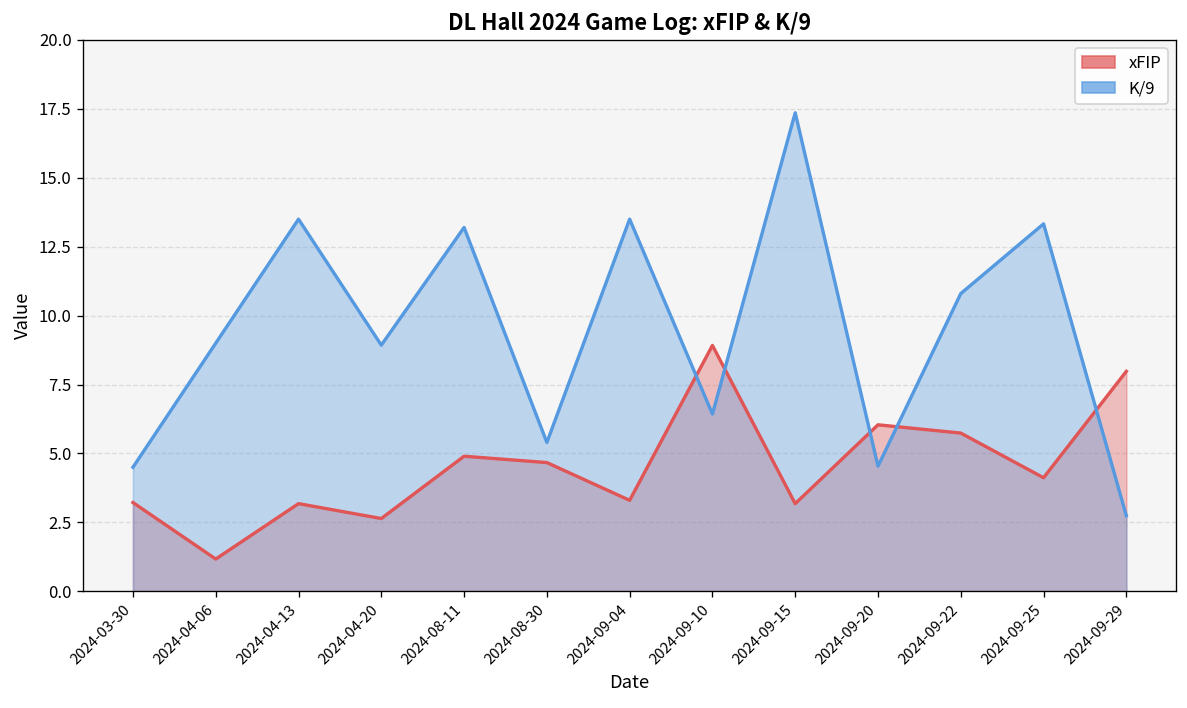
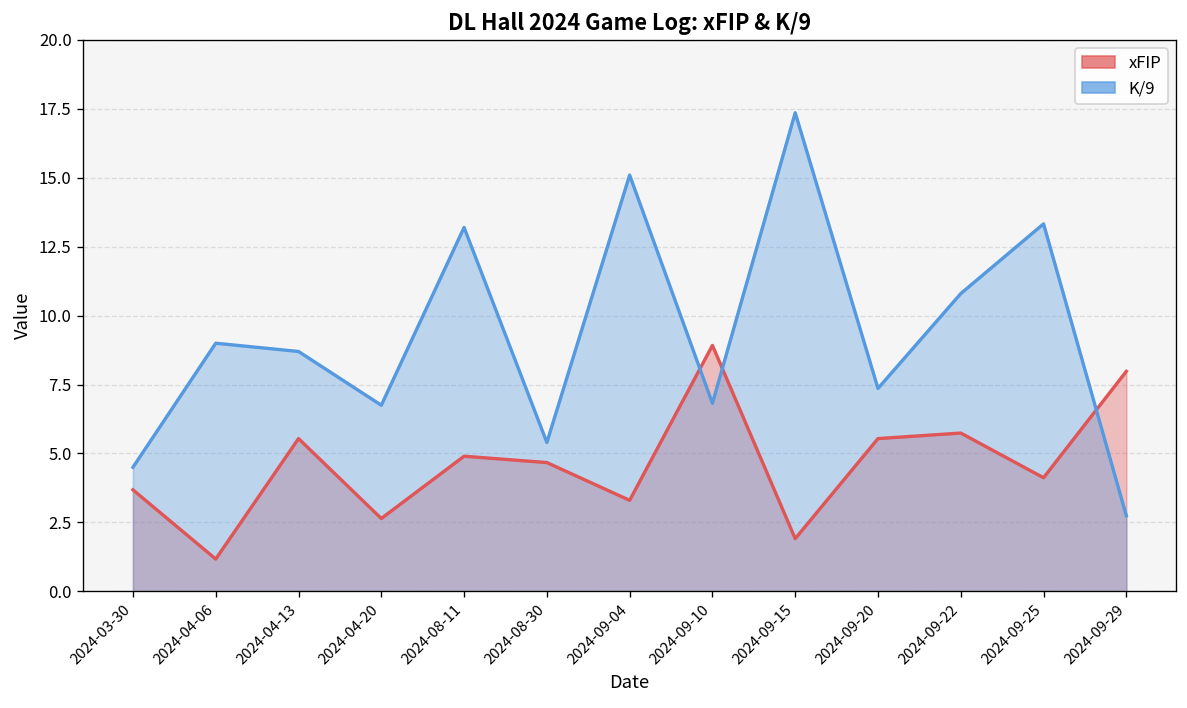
xFIP, 2024-03-30: 3.2 -> 3.7
xFIP, 2024-04-13: 3.2 -> 5.5
K/9, 2024-04-13: 13.5 -> 8.7
K/9, 2024-04-20: 8.9 -> 6.8
K/9, 2024-09-04: 13.5 -> 15.1
K/9, 2024-09-10: 6.4 -> 6.8
xFIP, 2024-09-15: 3.2 -> 1.9
xFIP, 2024-09-20: 6.0 -> 5.5
K/9, 2024-09-20: 4.5 -> 7.4
